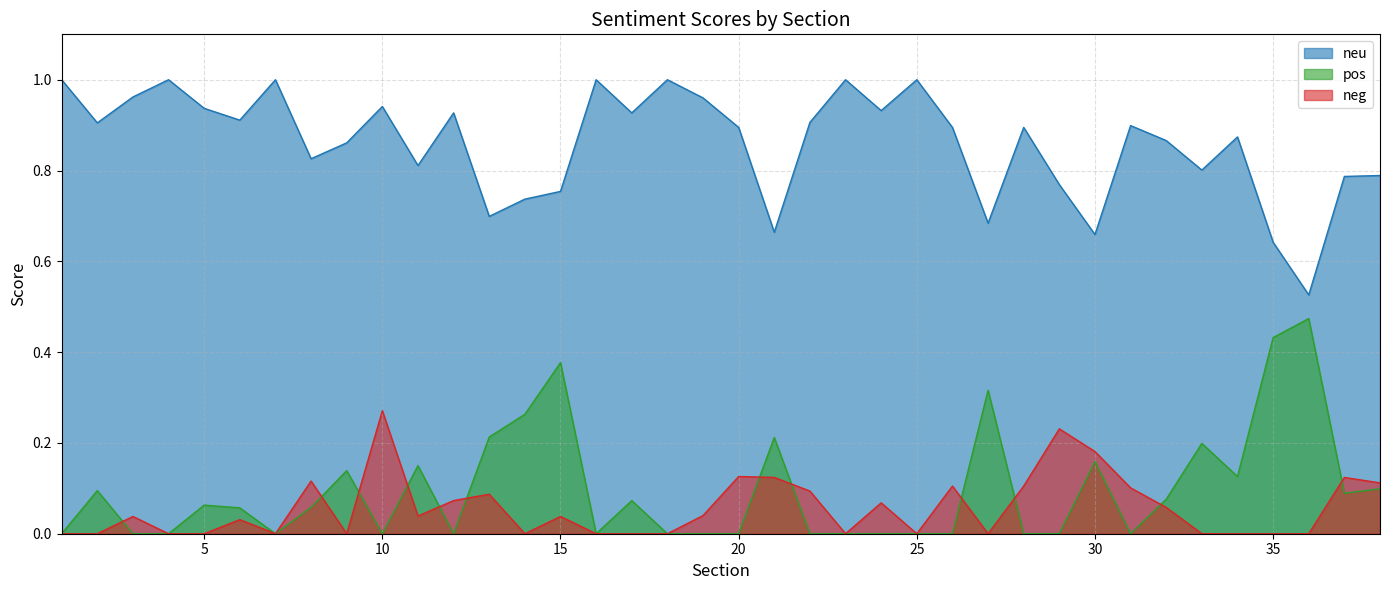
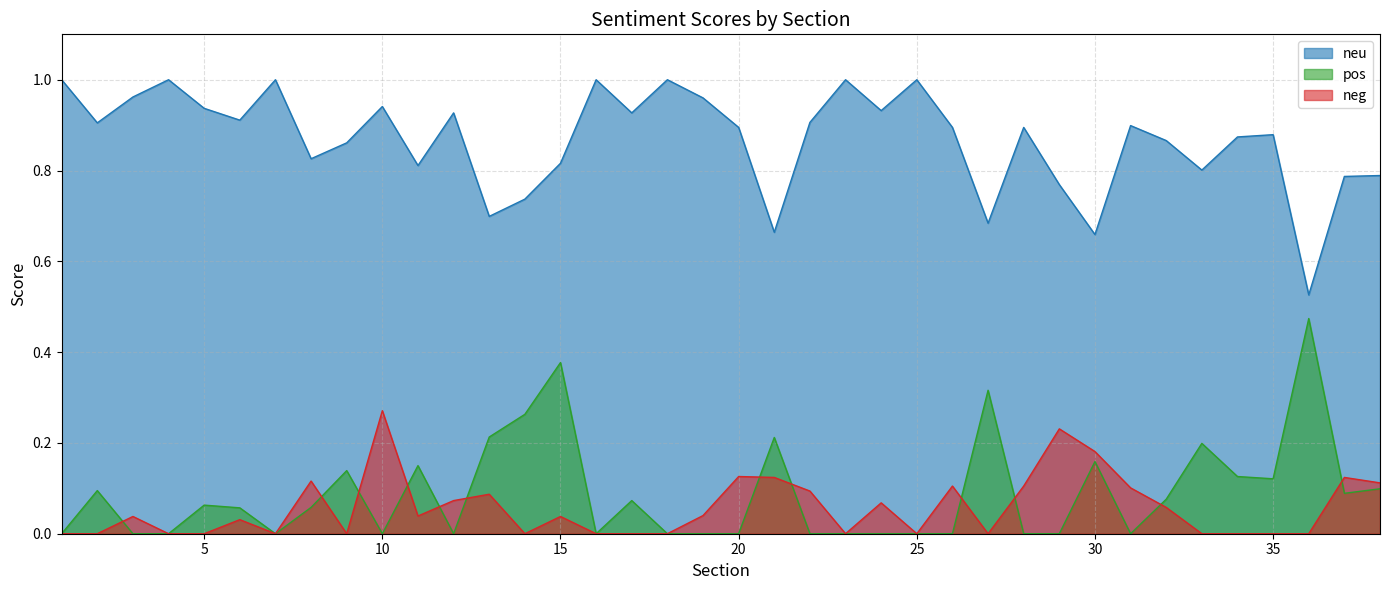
neu, 15: 0.75 -> 0.82
neu, 35: 0.64 -> 0.88
pos, 35: 0.43 -> 0.12
